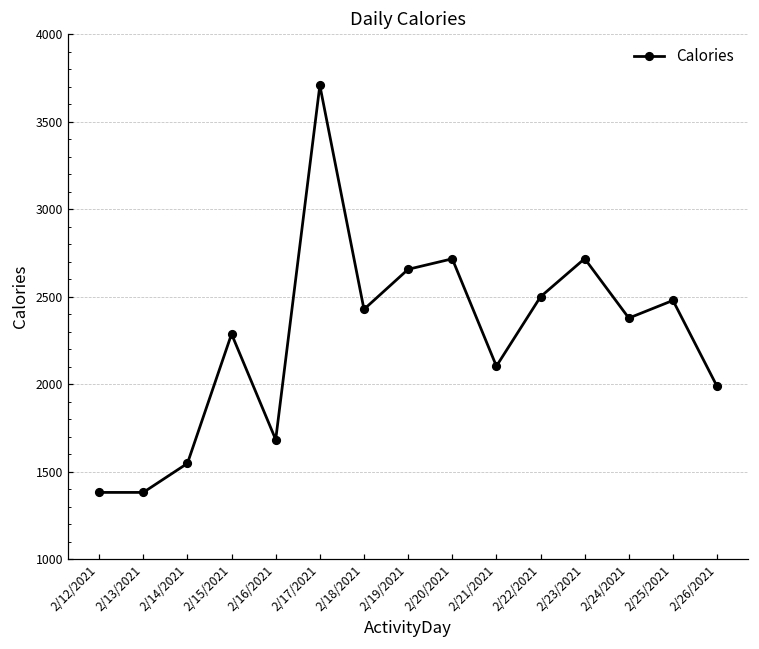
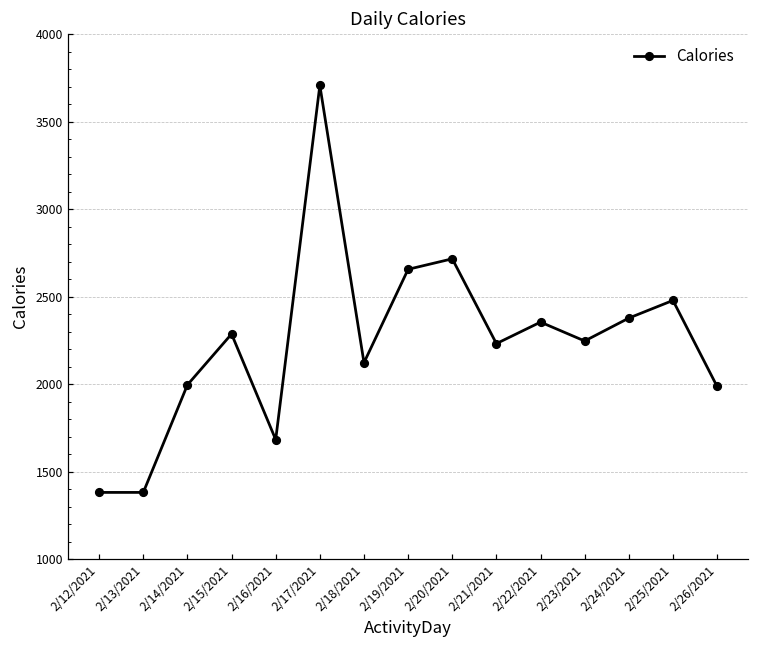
2/14/2021: 1550 -> 2000
2/18/2021: 2430 -> 2120
2/21/2021: 2100 -> 2230
2/22/2021: 2500 -> 2360
2/23/2021: 2720 -> 2250
